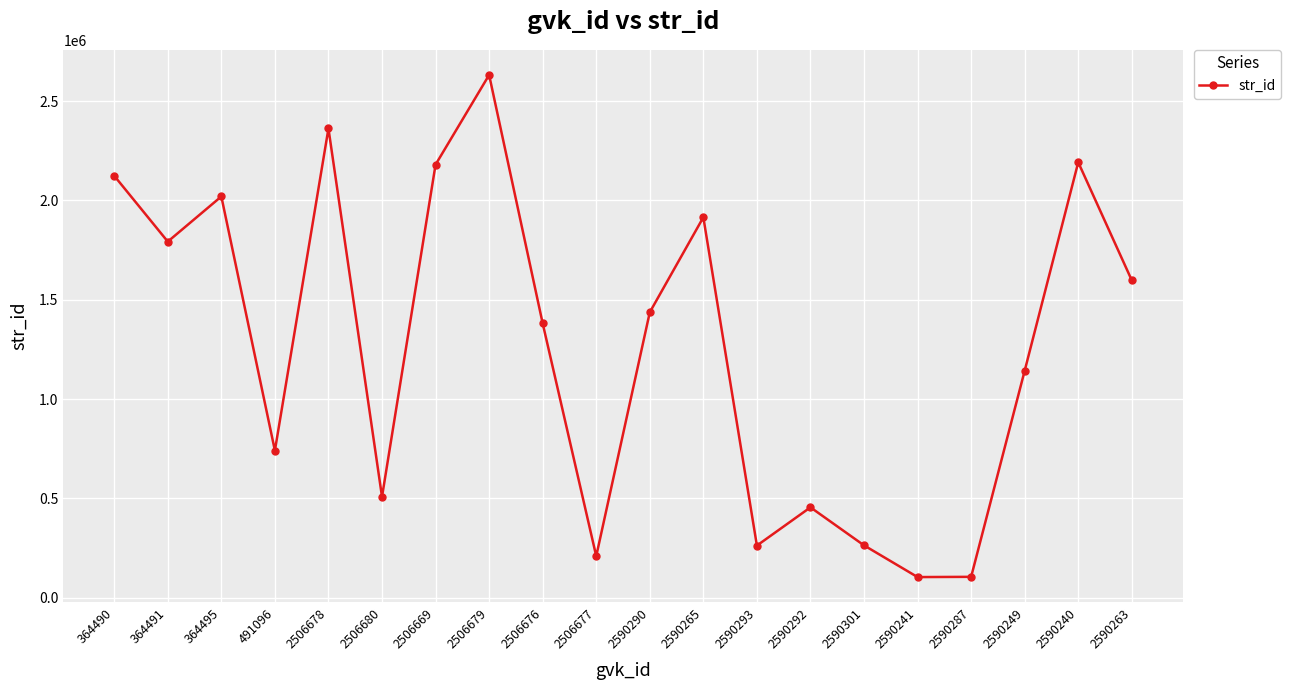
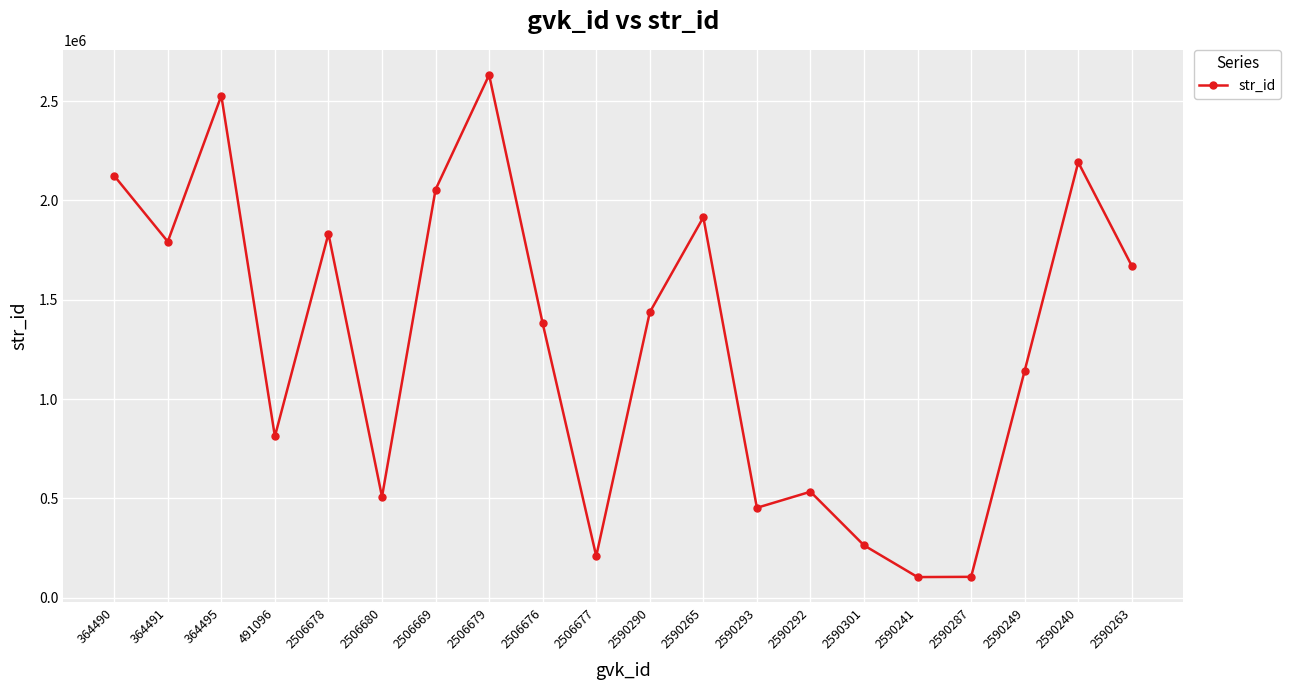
364495: 2020000 -> 2530000
491096: 740000 -> 810000
2506678: 2360000 -> 1830000
2506669: 2180000 -> 2060000
2590293: 260000 -> 450000
2590292: 460000 -> 530000
2590263: 1600000 -> 1670000
